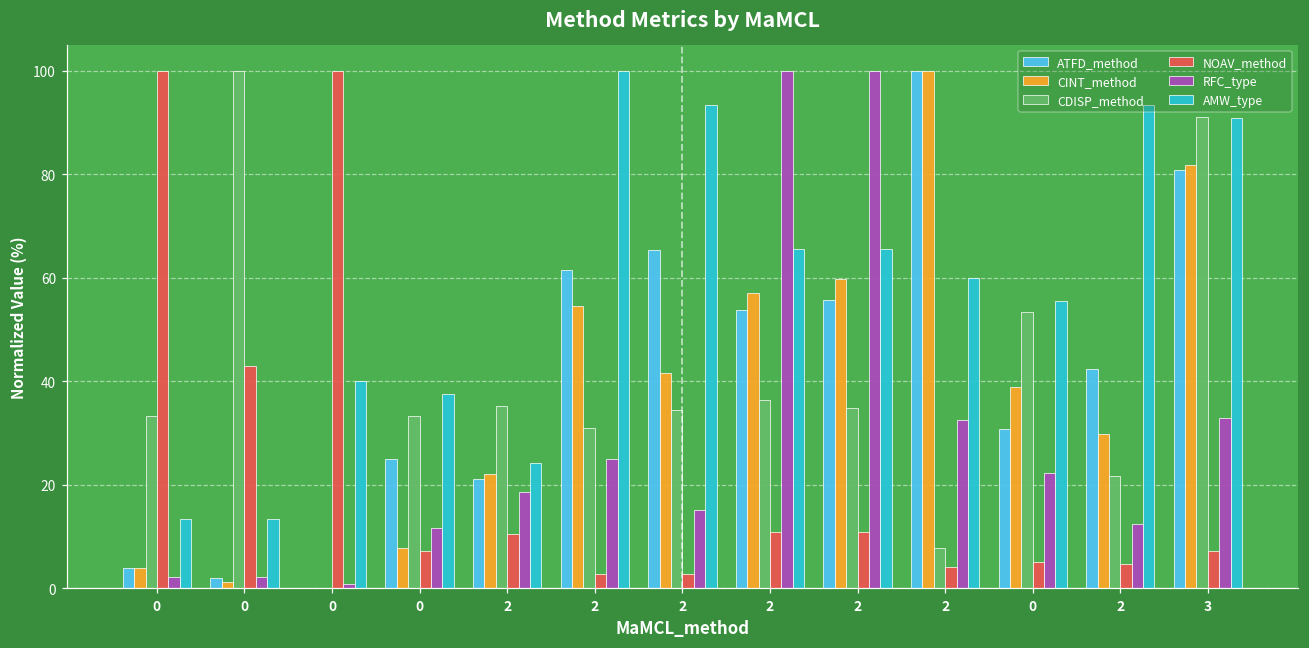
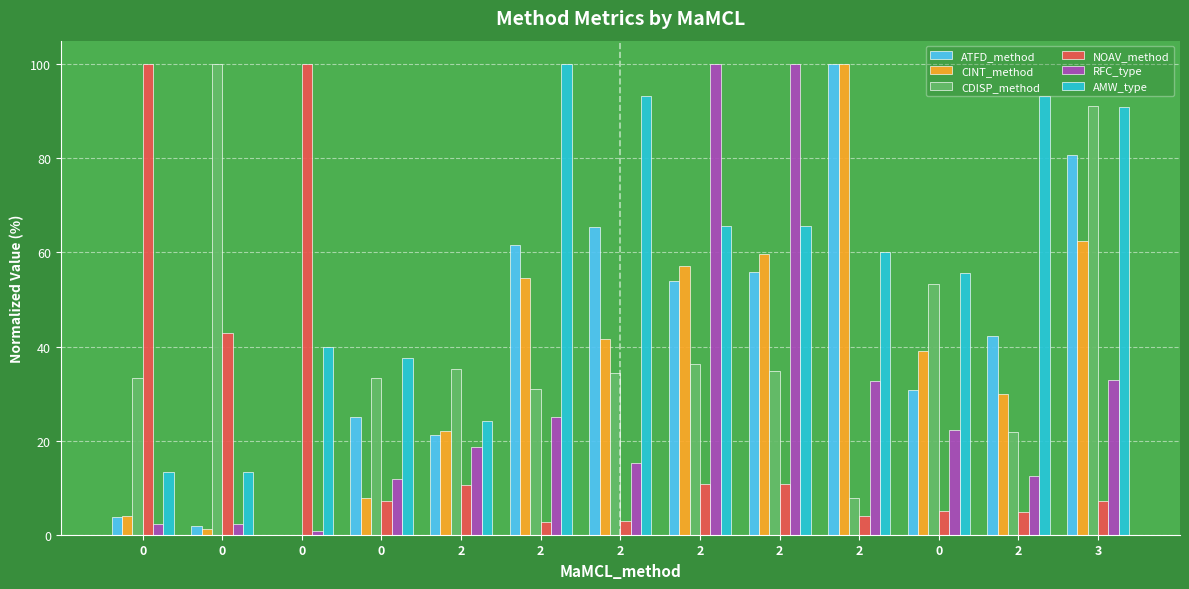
CINT_method, 3: 82 -> 62
